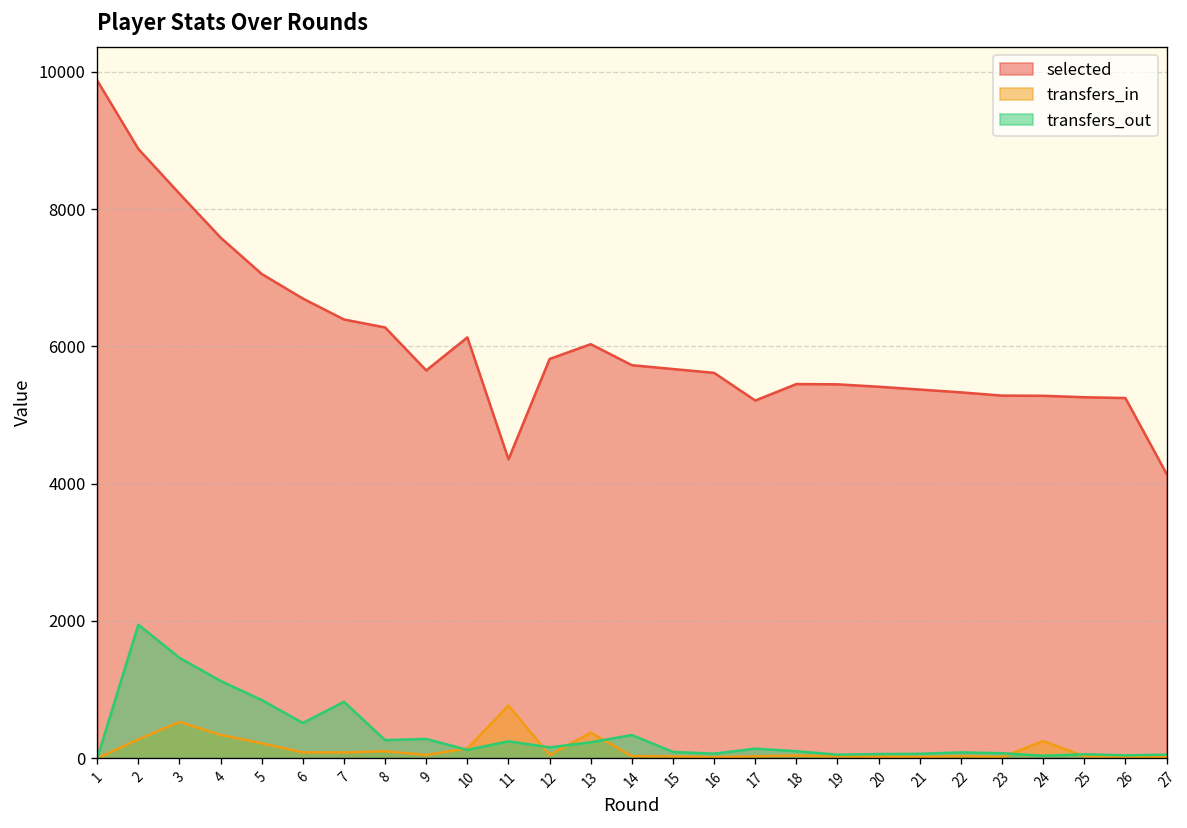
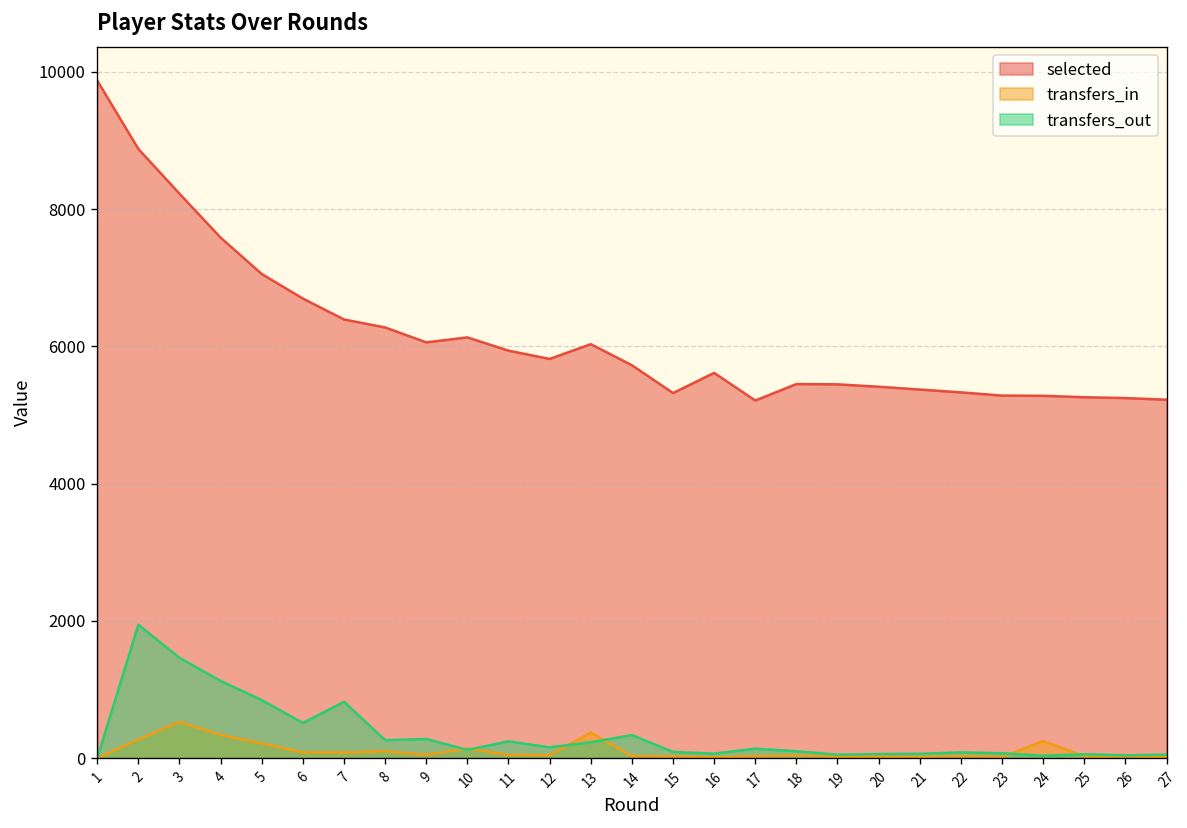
selected, 9: 5700 -> 6100
selected, 11: 4400 -> 5900
transfers_in, 11: 800 -> 0
selected, 15: 5700 -> 5300
selected, 27: 4100 -> 5200
